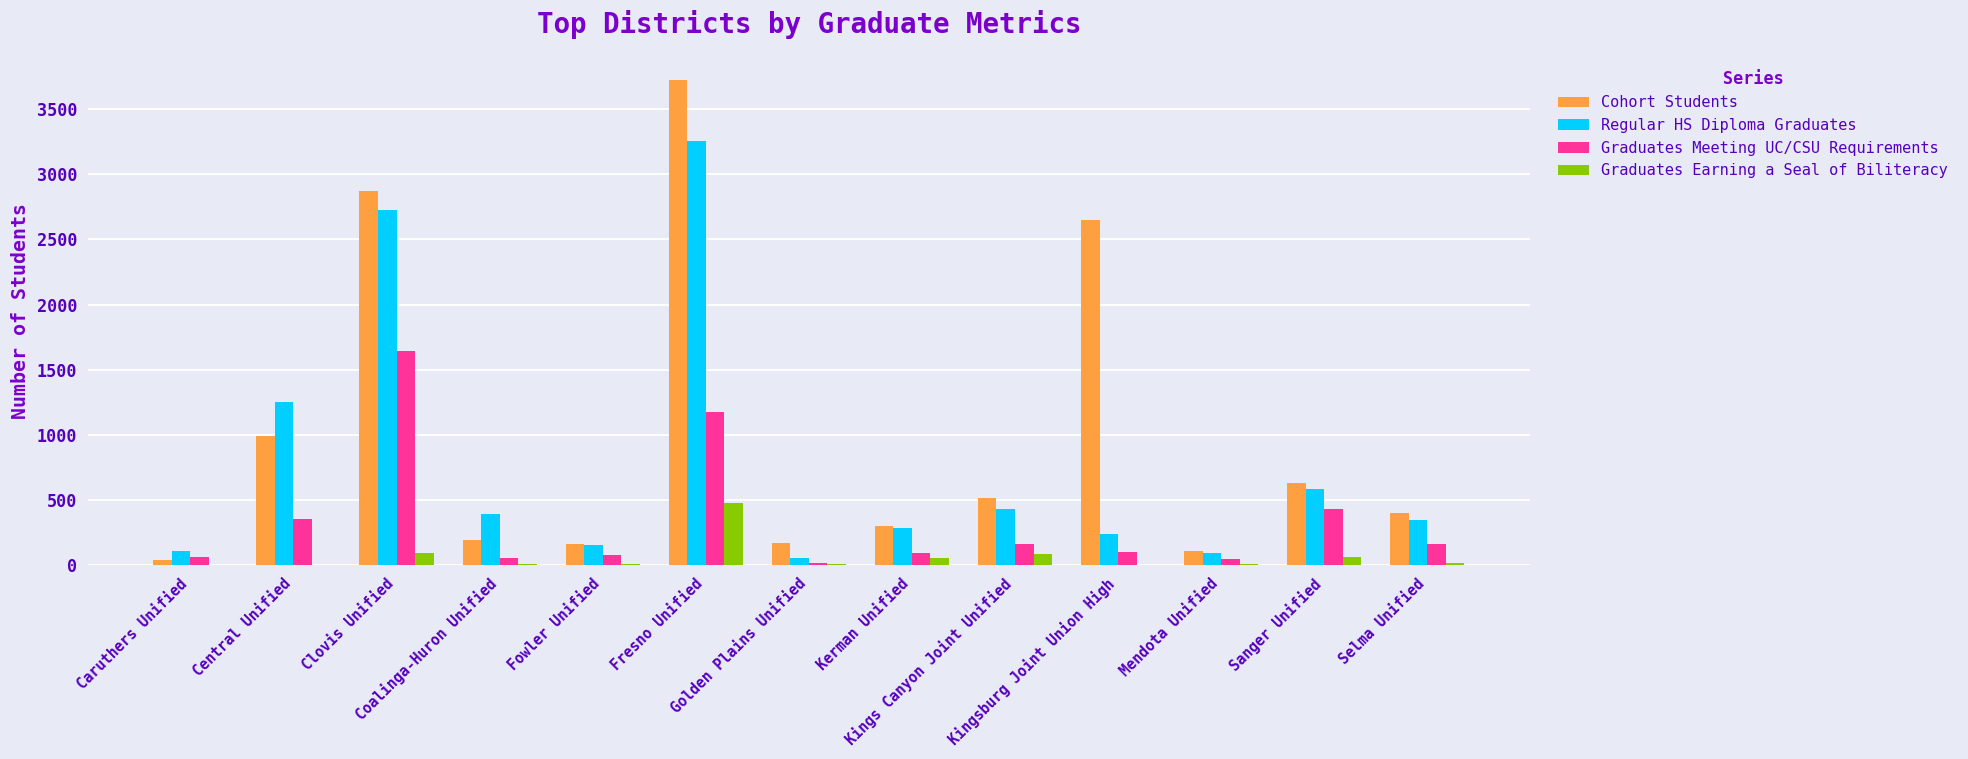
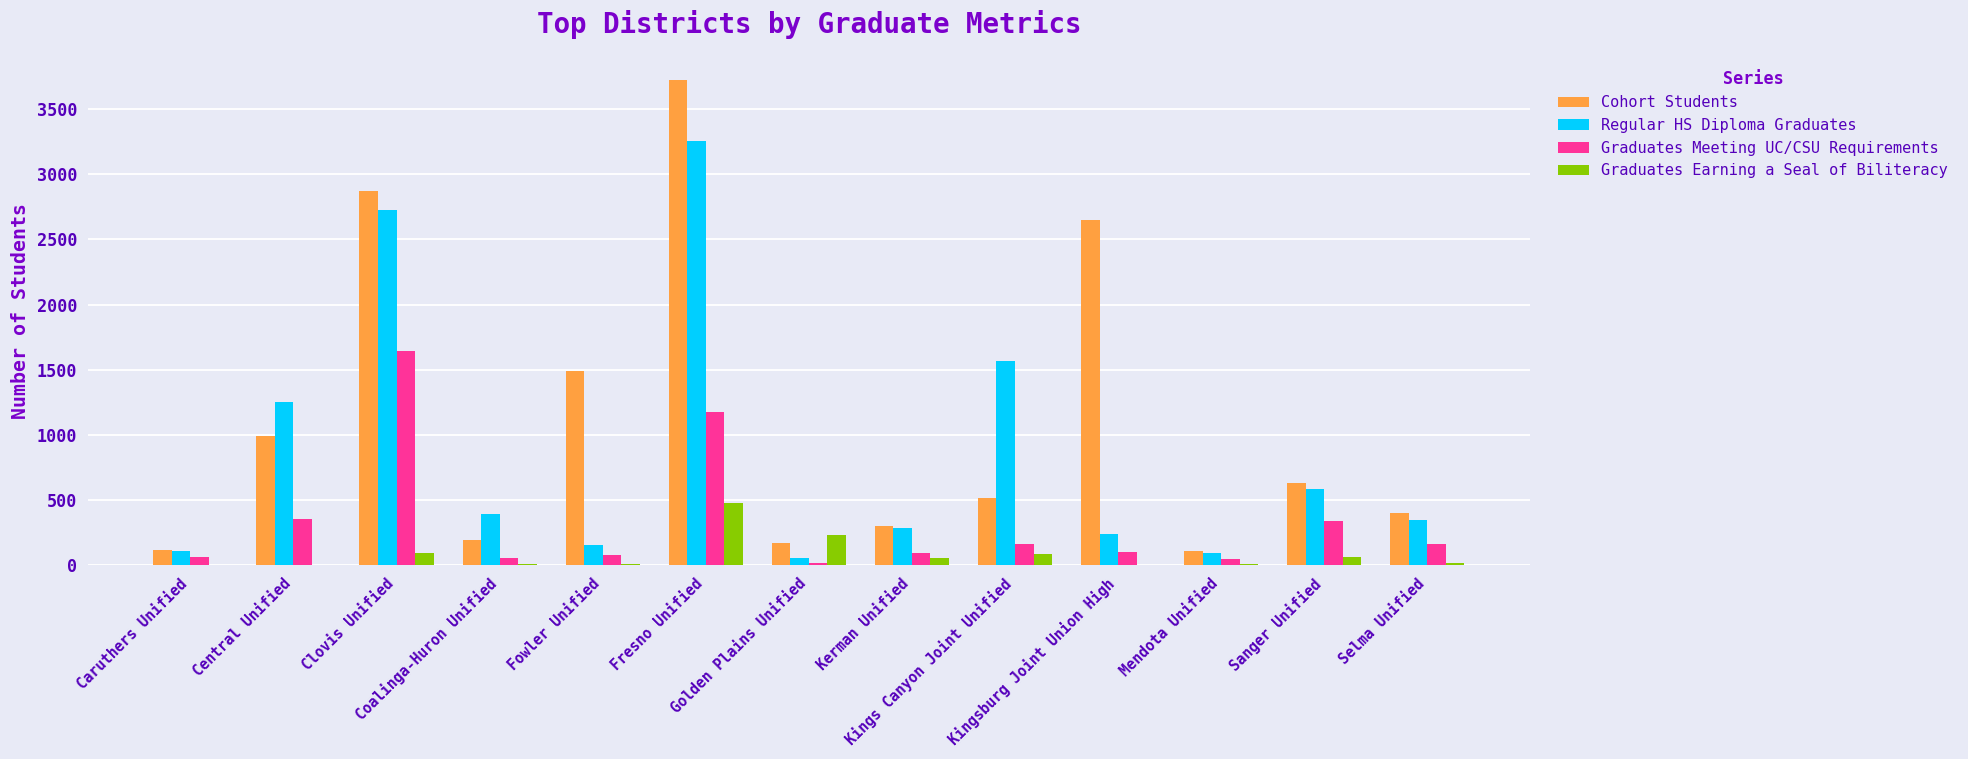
Cohort Students, Caruthers Unified: 40 -> 120
Cohort Students, Fowler Unified: 160 -> 1490
Graduates Earning a Seal of Biliteracy, Golden Plains Unified: 10 -> 240
Regular HS Diploma Graduates, Kings Canyon Joint Unified: 430 -> 1570
Graduates Meeting UC/CSU Requirements, Sanger Unified: 430 -> 340
